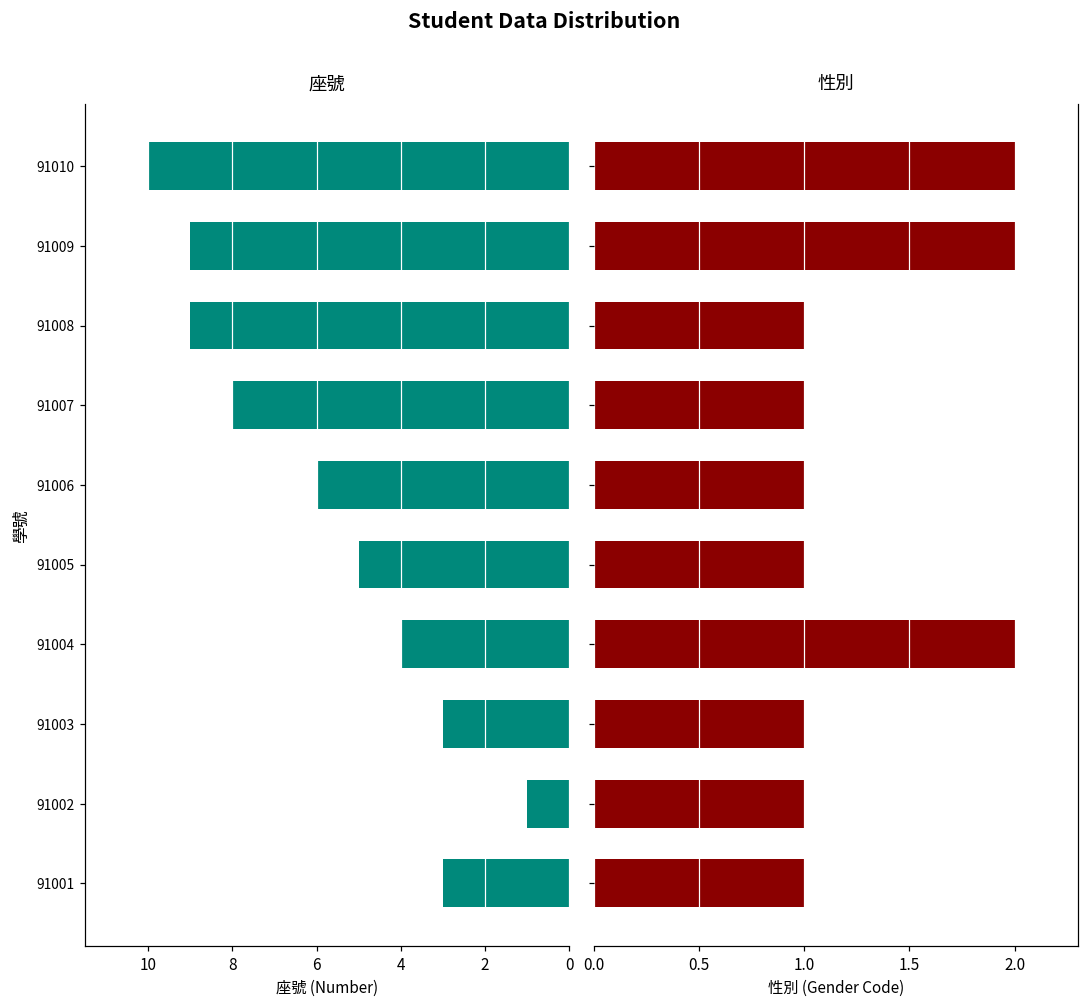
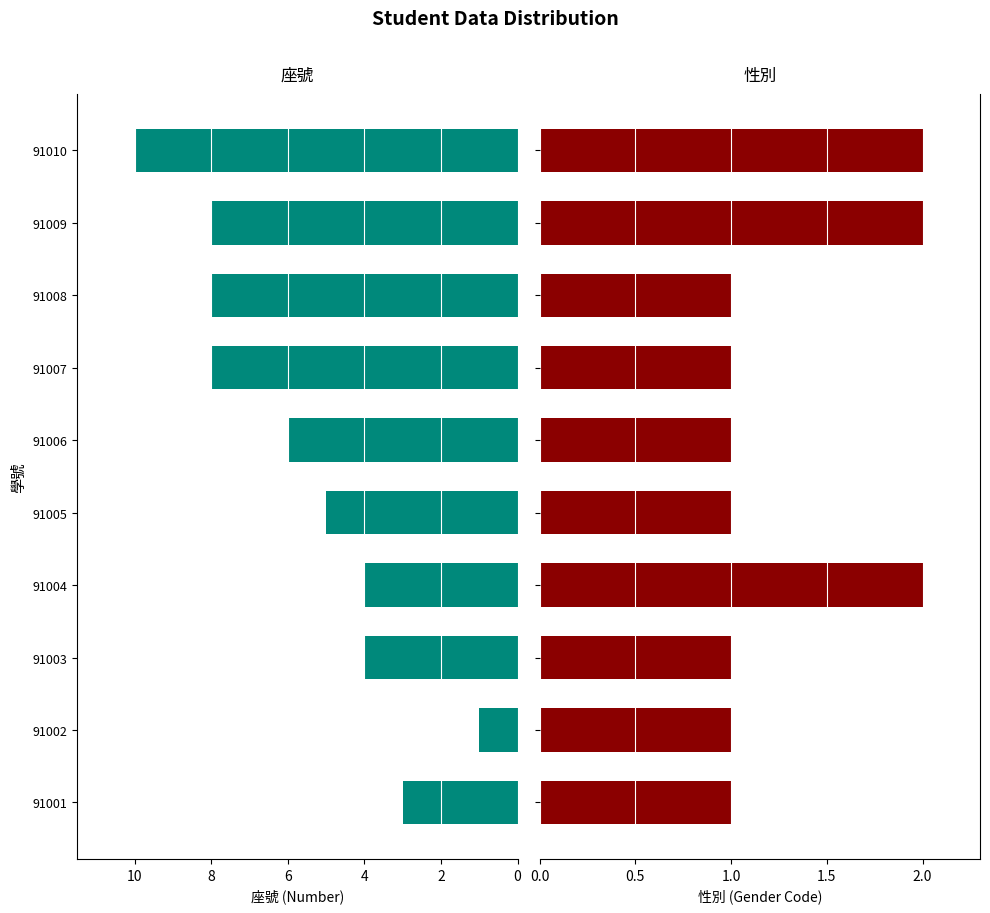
座號, 91009: 9 -> 8
座號, 91008: 9 -> 8
座號, 91003: 3 -> 4
